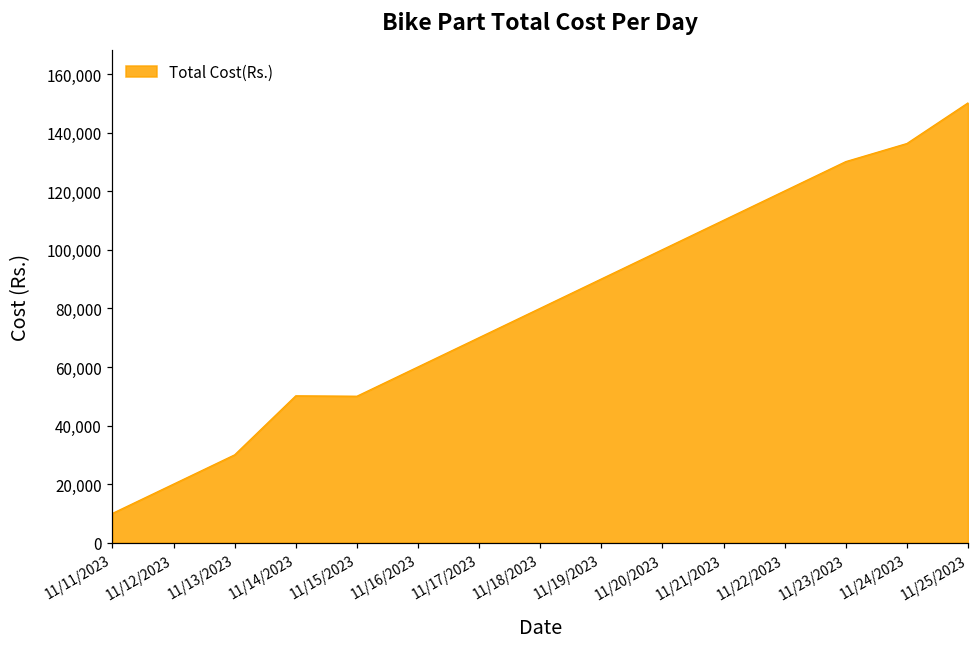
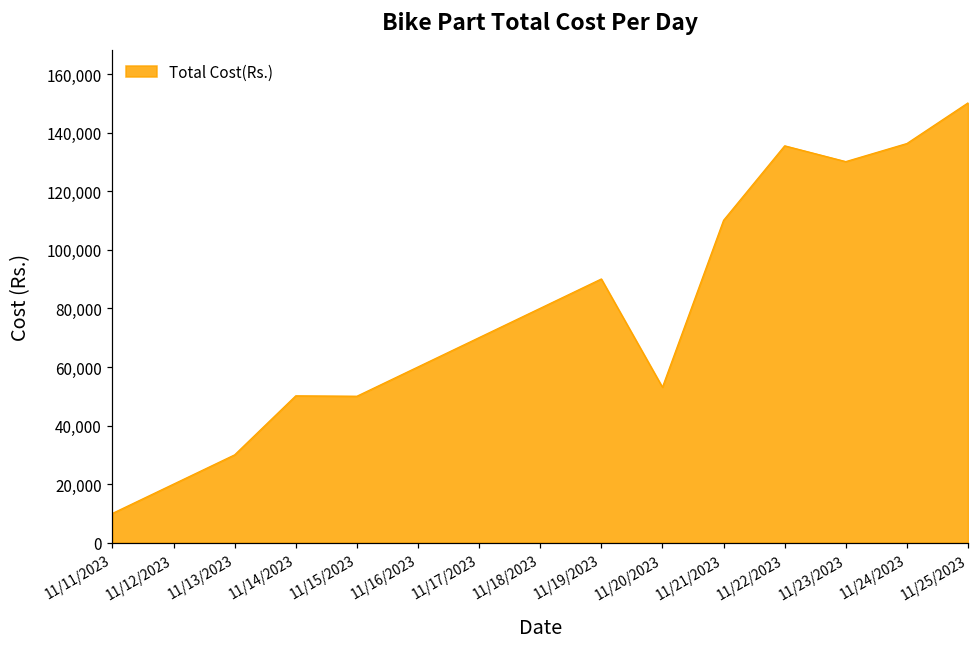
11/20/2023: 100,000 -> 53,000
11/22/2023: 120,000 -> 136,000
